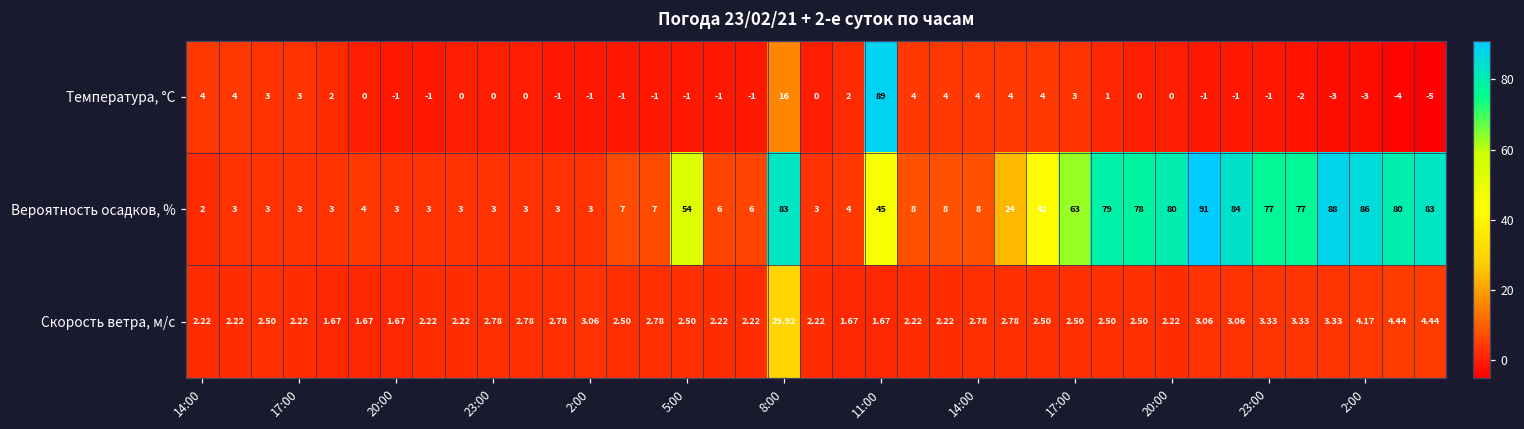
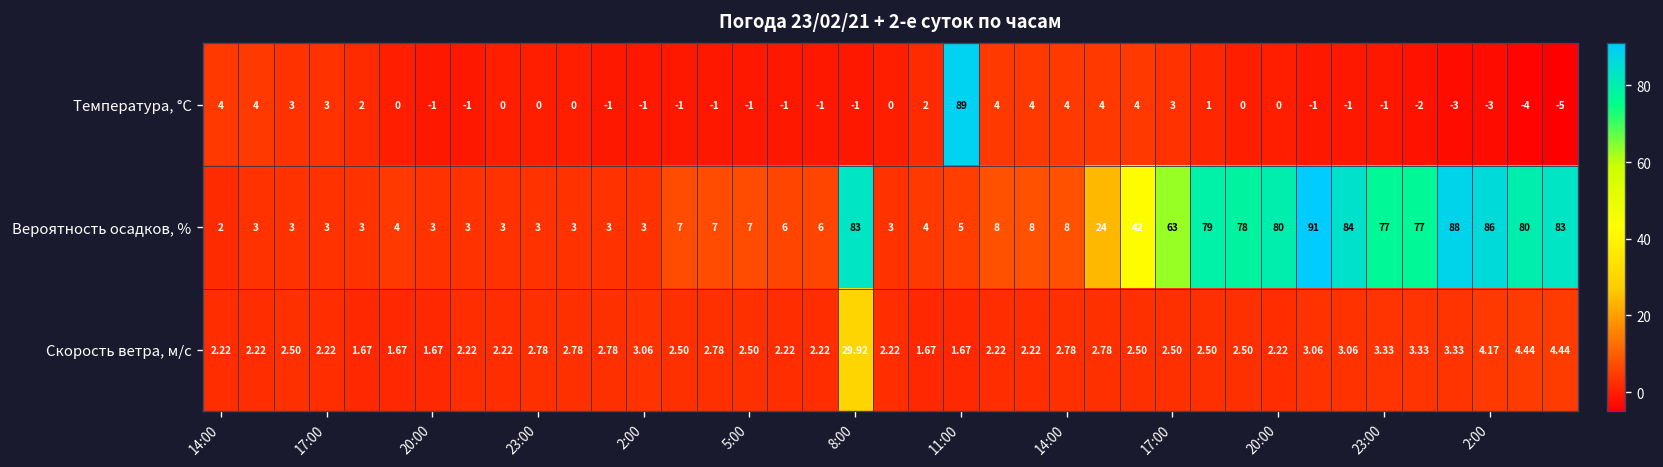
Температура, °C, 8:00: 16 -> -1
Вероятность осадков, %, 5:00: 54 -> 7
Вероятность осадков, %, 11:00: 45 -> 5
